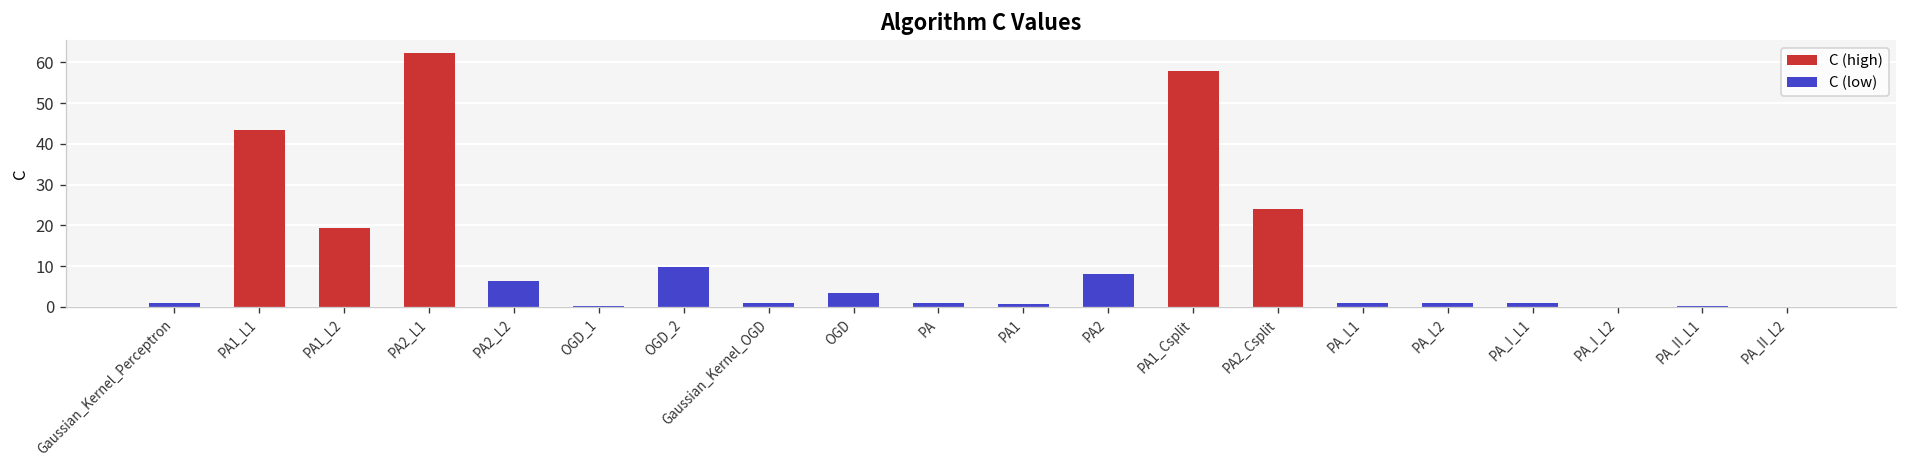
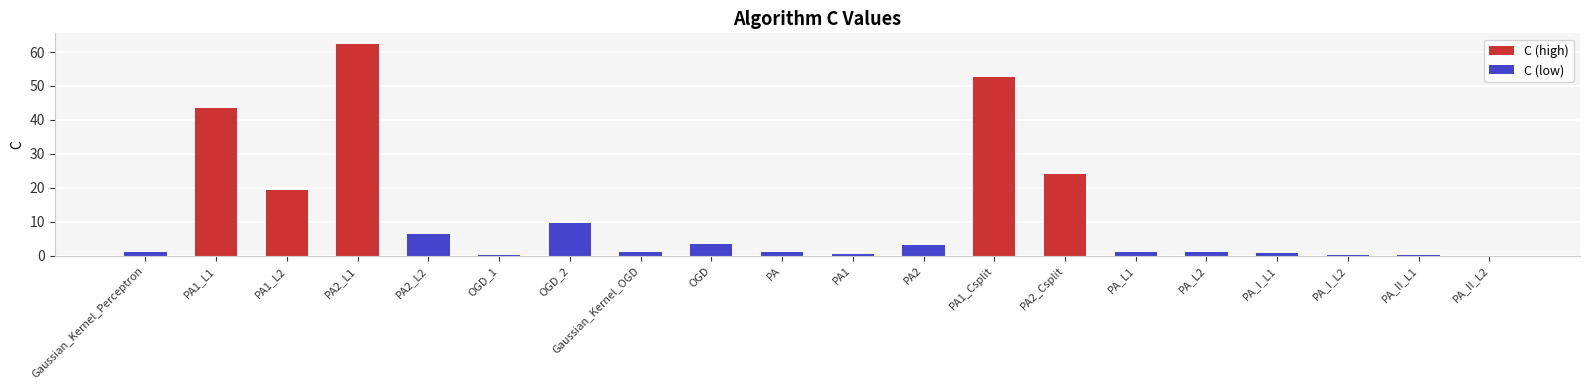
C (low), PA2: 8 -> 3
C (high), PA1_Csplit: 58 -> 53
